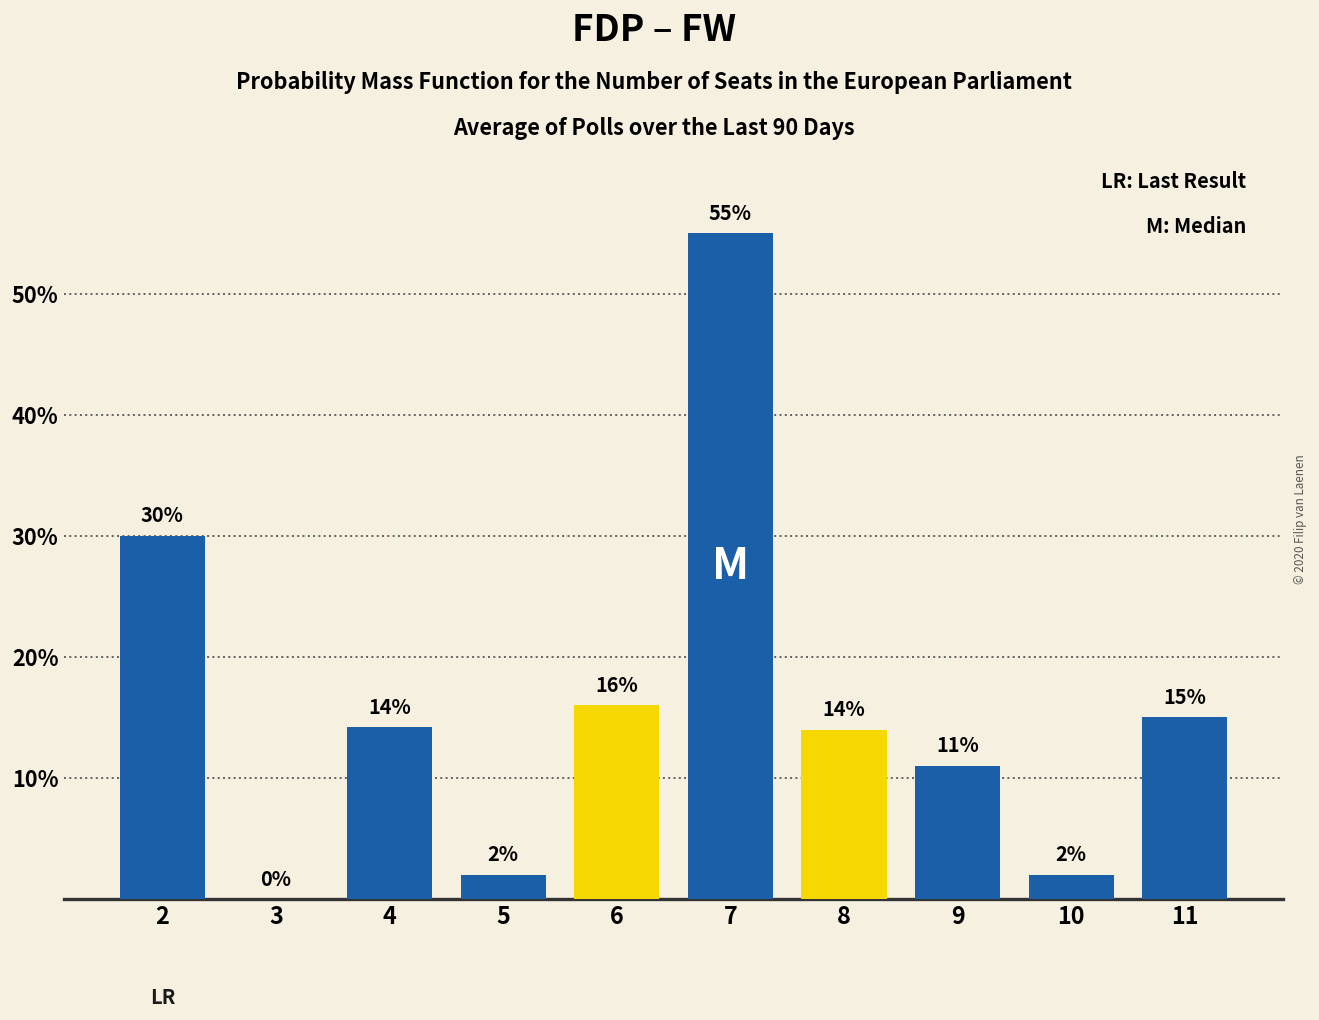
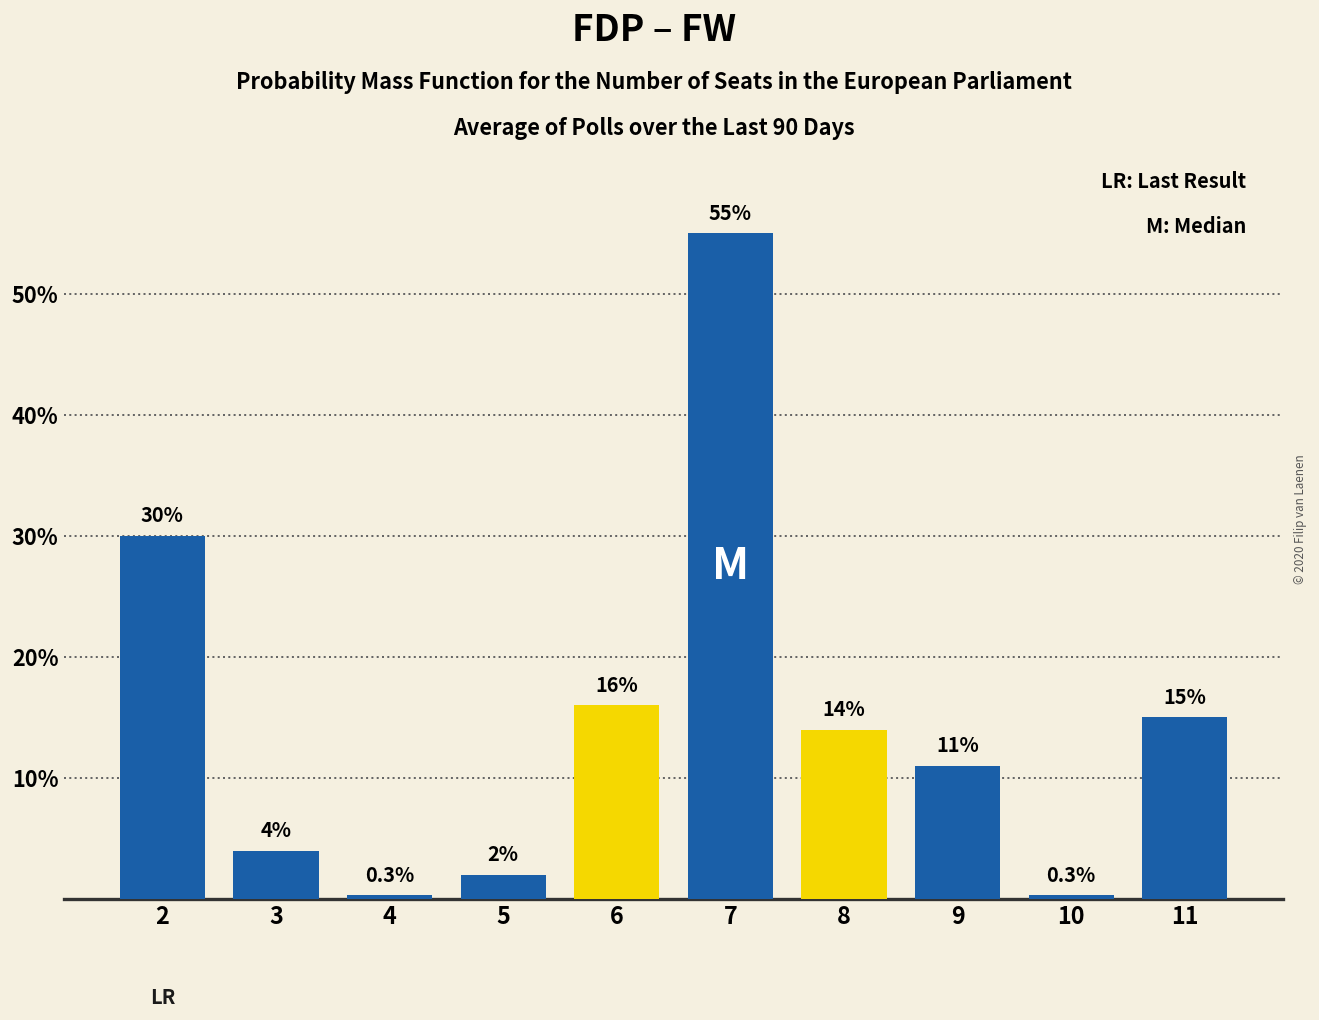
3: 0% -> 4%
4: 14% -> 0.3%
10: 2% -> 0.3%
